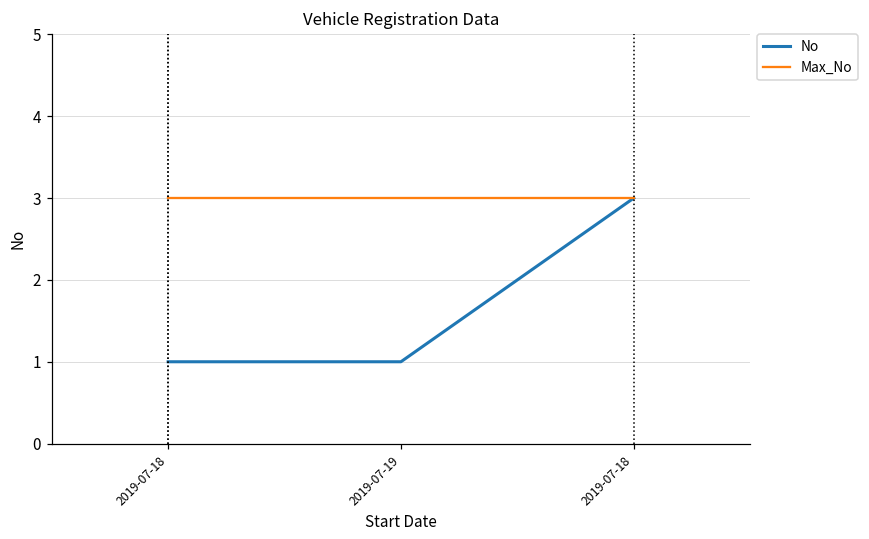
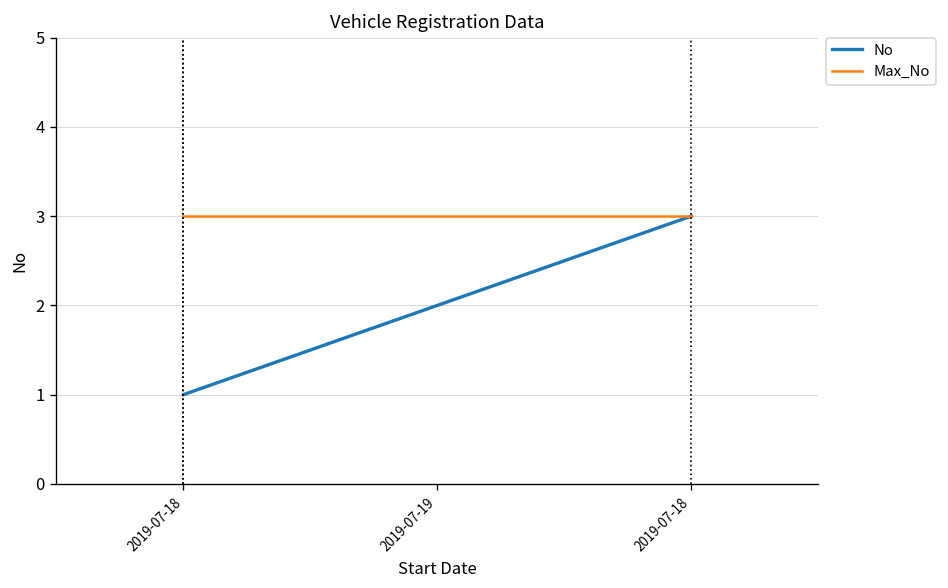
No, 2019-07-19: 1 -> 2
